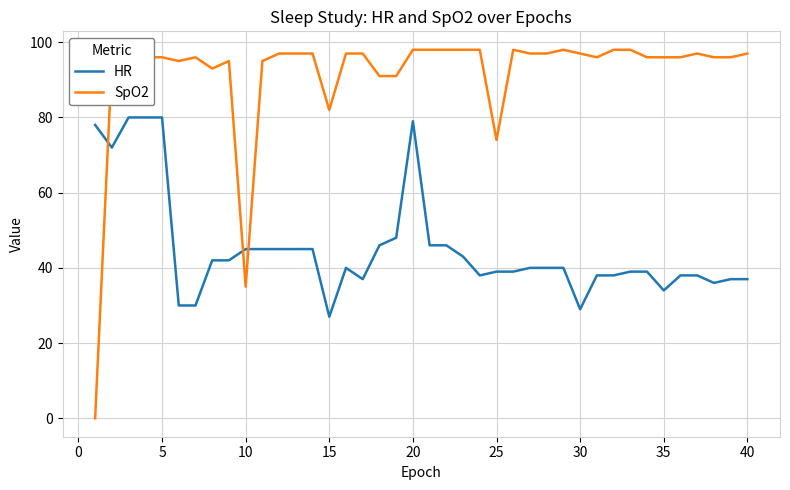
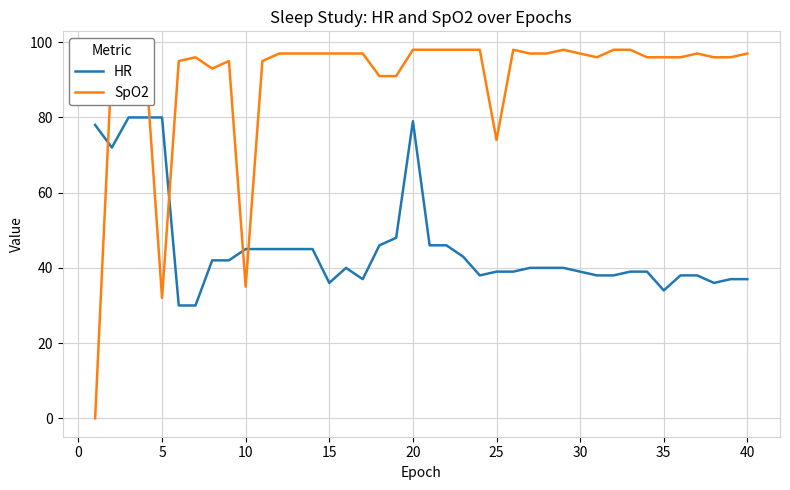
SpO2, 5: 96 -> 32
HR, 15: 27 -> 36
SpO2, 15: 82 -> 97
HR, 30: 29 -> 39
